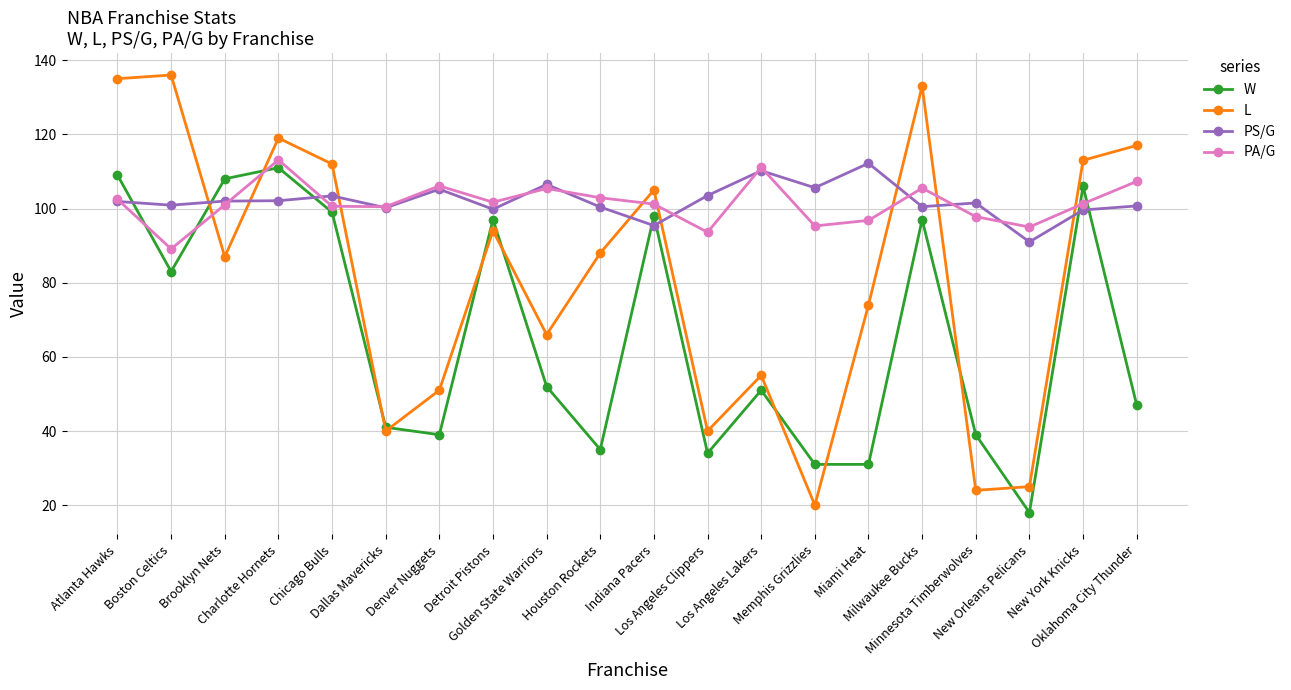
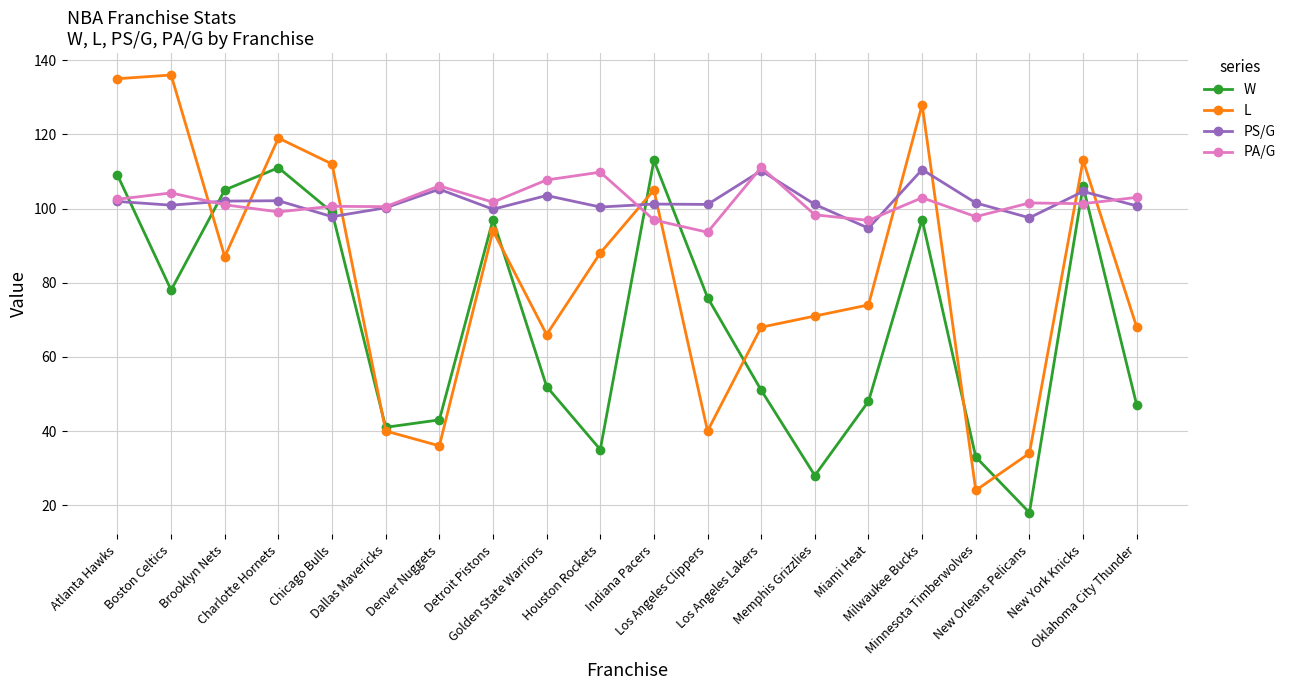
W, Boston Celtics: 83 -> 78
PA/G, Boston Celtics: 89 -> 104
W, Brooklyn Nets: 108 -> 105
PA/G, Charlotte Hornets: 113 -> 99
PS/G, Chicago Bulls: 103 -> 98
W, Denver Nuggets: 39 -> 43
L, Denver Nuggets: 51 -> 36
PS/G, Golden State Warriors: 107 -> 104
PA/G, Golden State Warriors: 105 -> 108
PA/G, Houston Rockets: 103 -> 110
W, Indiana Pacers: 98 -> 113
PS/G, Indiana Pacers: 95 -> 101
PA/G, Indiana Pacers: 101 -> 97
W, Los Angeles Clippers: 34 -> 76
PS/G, Los Angeles Clippers: 104 -> 101
L, Los Angeles Lakers: 55 -> 68
W, Memphis Grizzlies: 31 -> 28
L, Memphis Grizzlies: 20 -> 71
PS/G, Memphis Grizzlies: 106 -> 101
PA/G, Memphis Grizzlies: 95 -> 98
W, Miami Heat: 31 -> 48
PS/G, Miami Heat: 112 -> 95
L, Milwaukee Bucks: 133 -> 128
PS/G, Milwaukee Bucks: 101 -> 111
PA/G, Milwaukee Bucks: 106 -> 103
W, Minnesota Timberwolves: 39 -> 33
L, New Orleans Pelicans: 25 -> 34
PS/G, New Orleans Pelicans: 91 -> 98
PA/G, New Orleans Pelicans: 95 -> 102
PS/G, New York Knicks: 100 -> 105
L, Oklahoma City Thunder: 117 -> 68
PA/G, Oklahoma City Thunder: 107 -> 103
